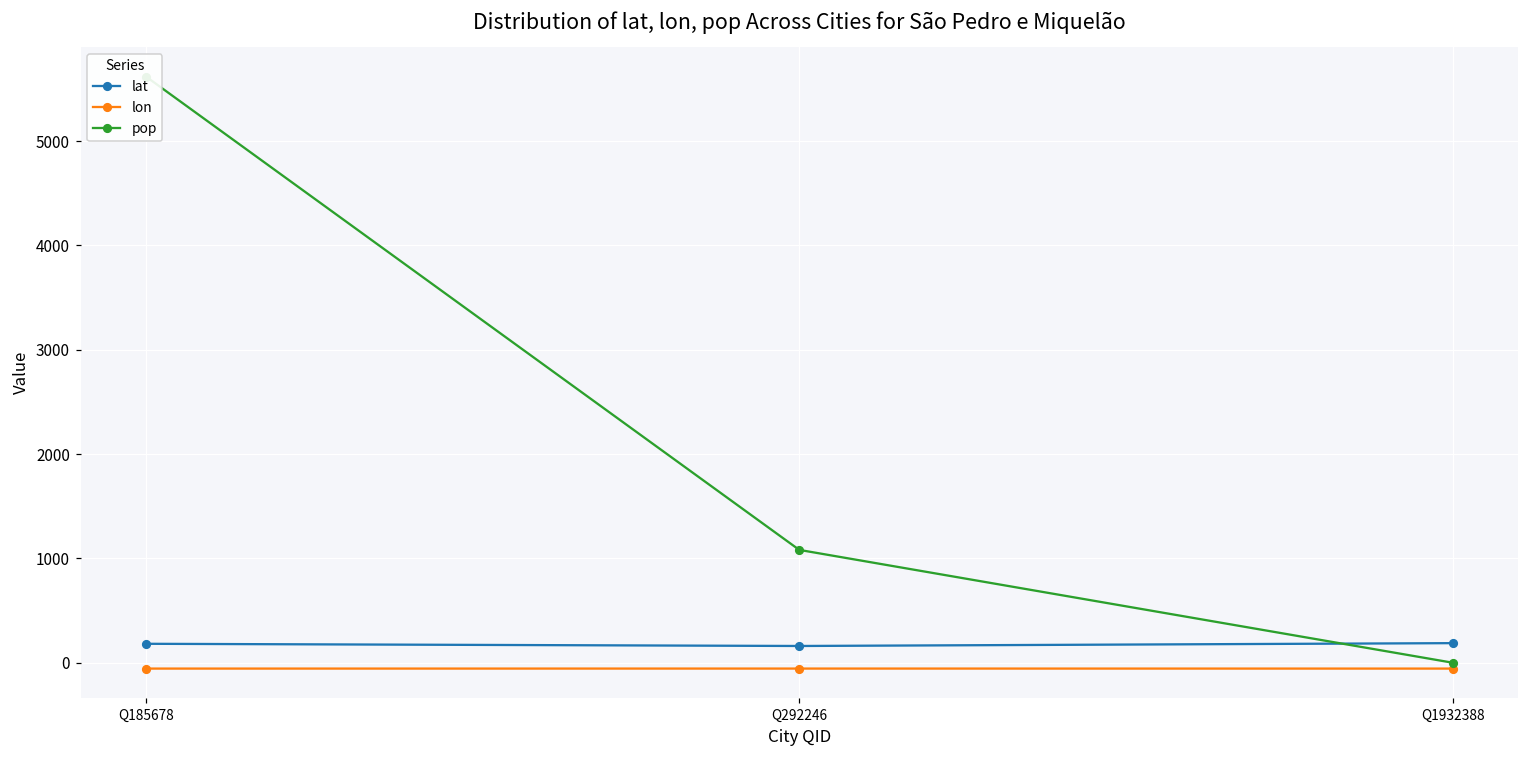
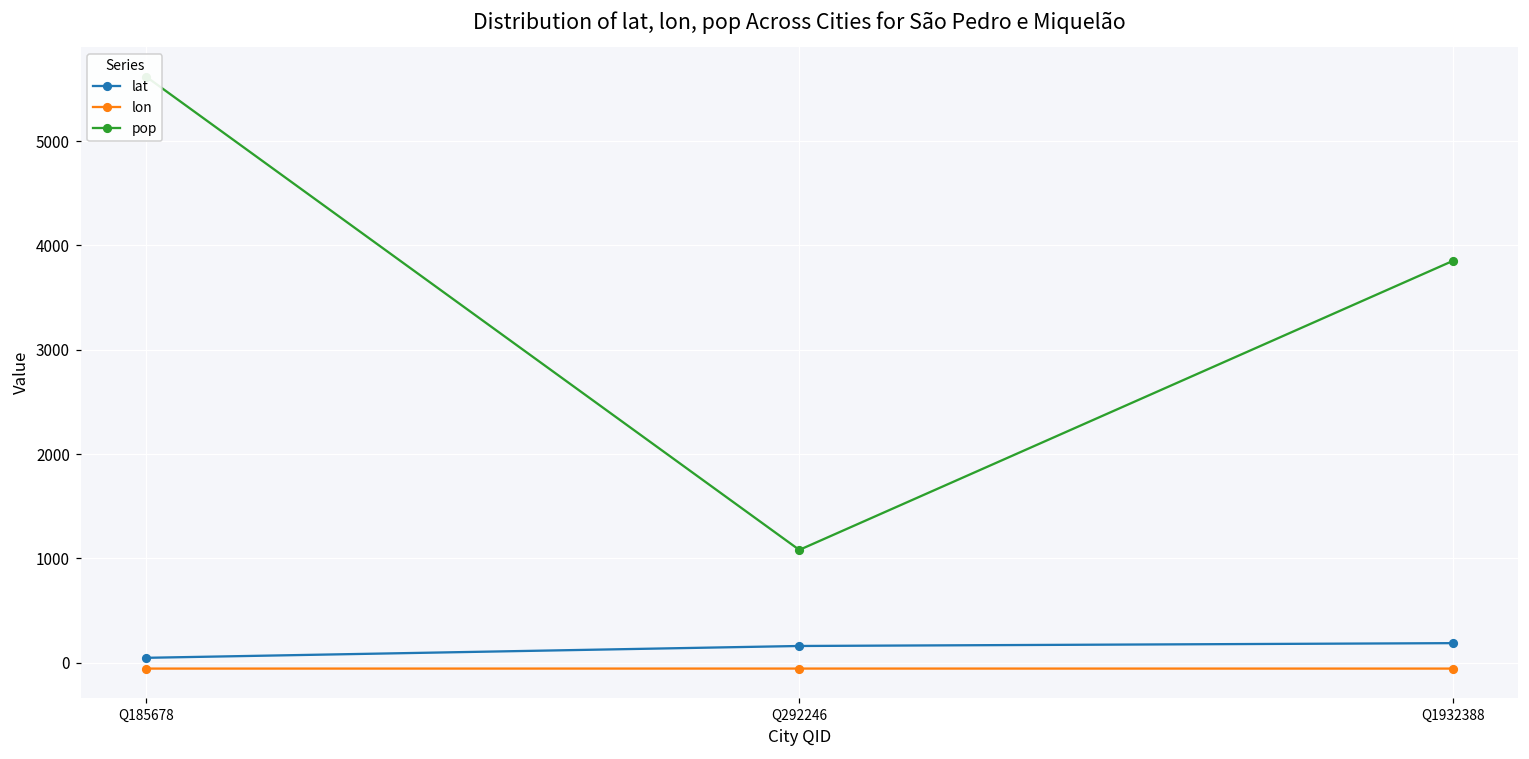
lat, Q185678: 200 -> 0
pop, Q1932388: 0 -> 3900
